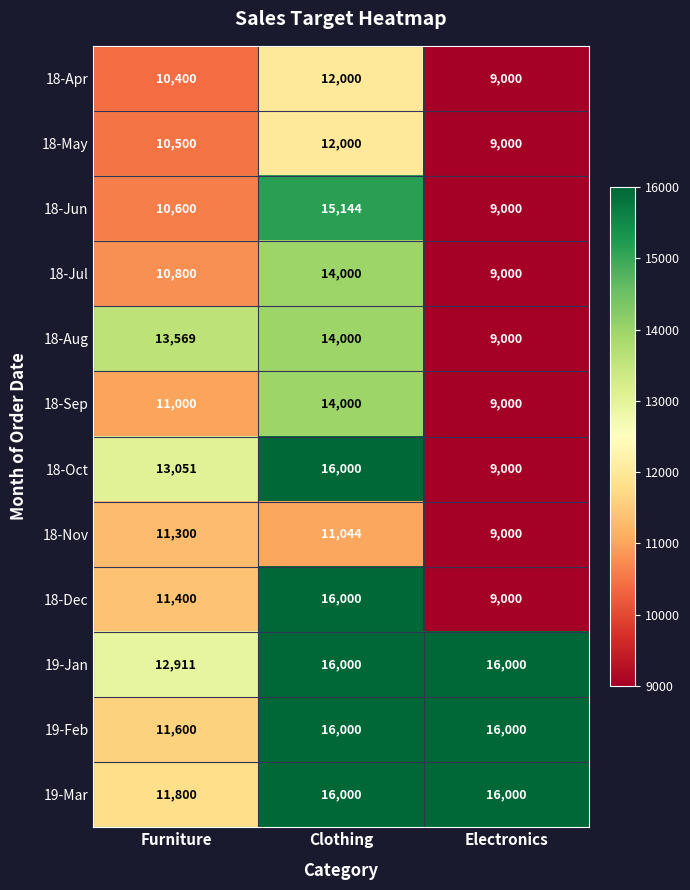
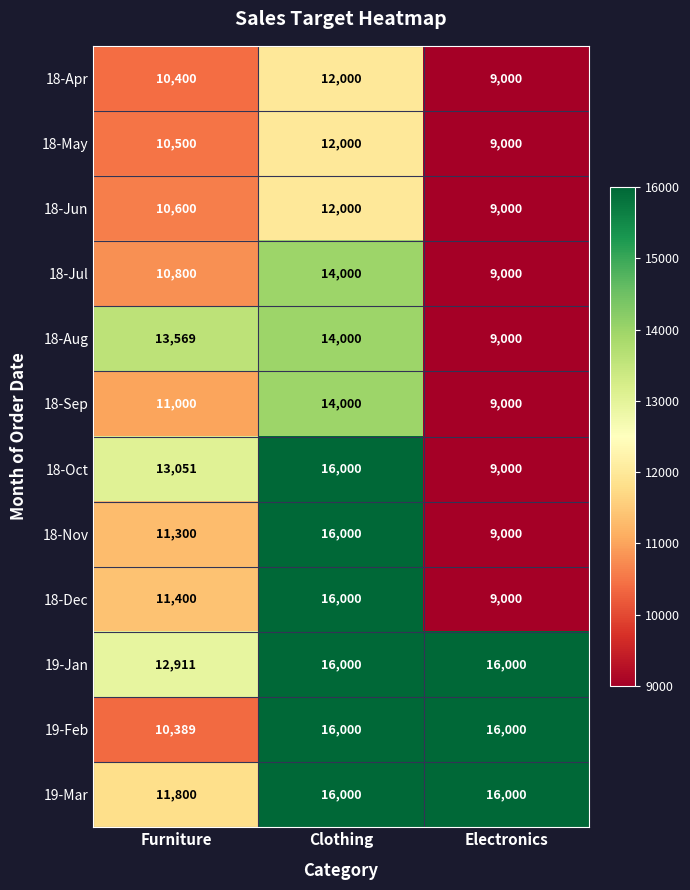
18-Jun, Clothing: 15,144 -> 12,000
18-Nov, Clothing: 11,044 -> 16,000
19-Feb, Furniture: 11,600 -> 10,389
